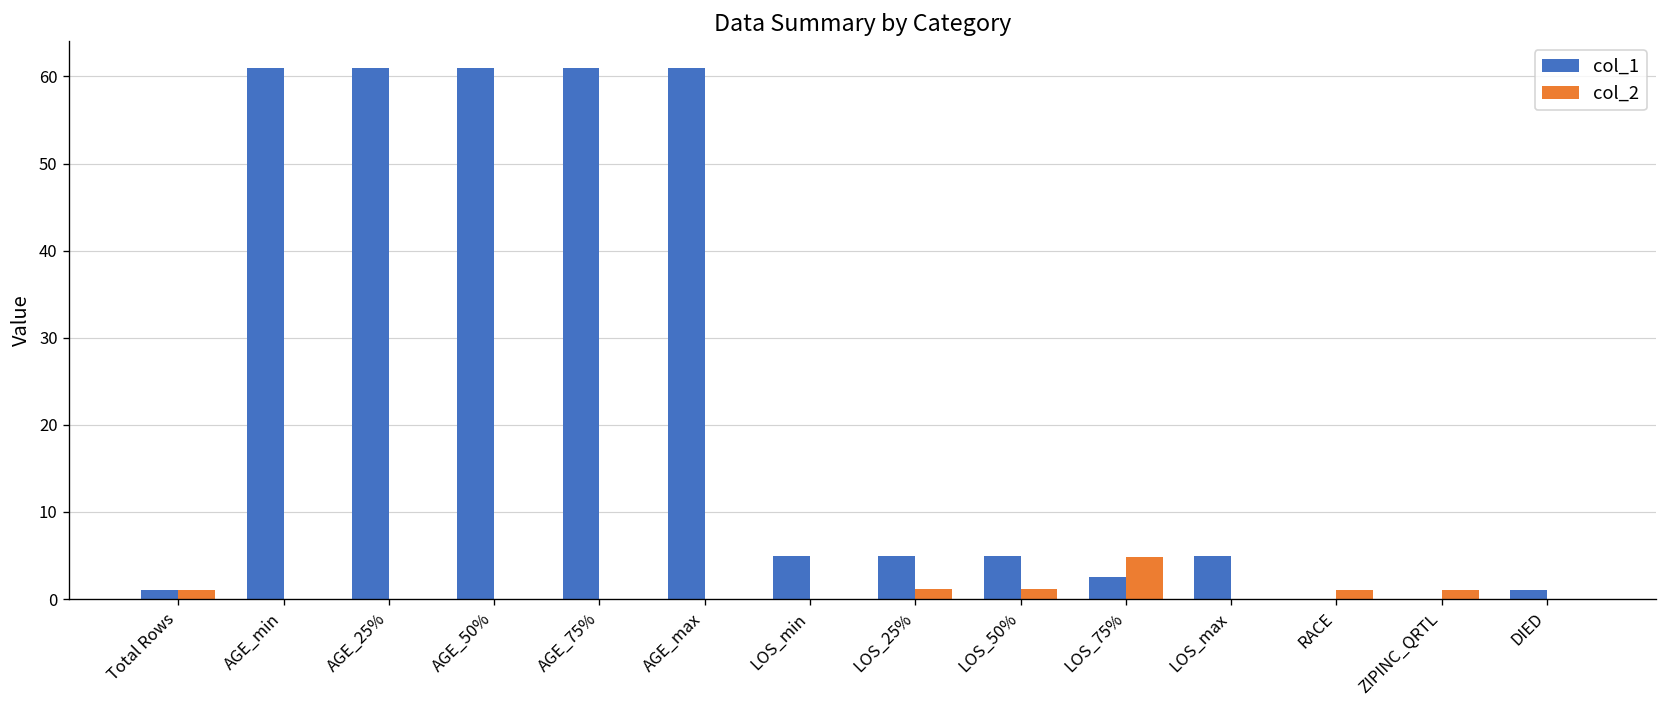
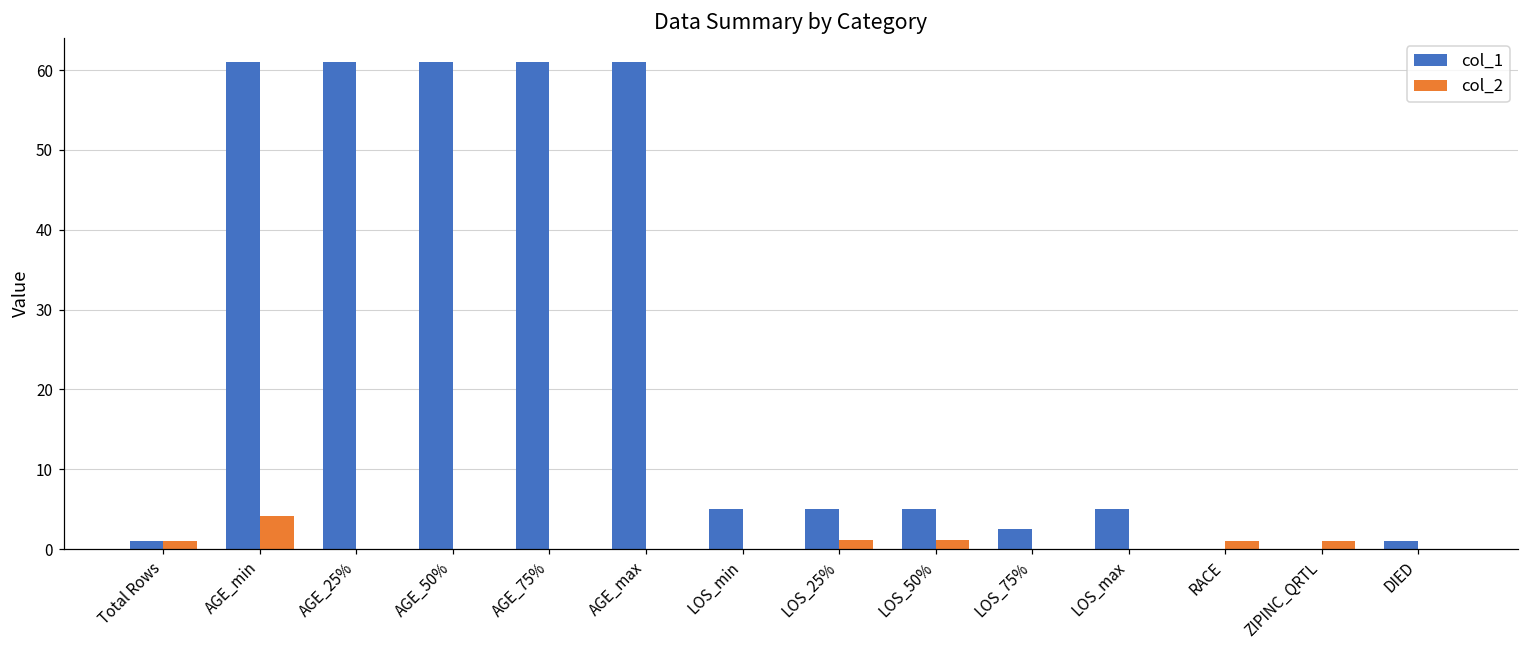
col_2, AGE_min: 0 -> 4
col_2, LOS_75%: 5 -> 0
